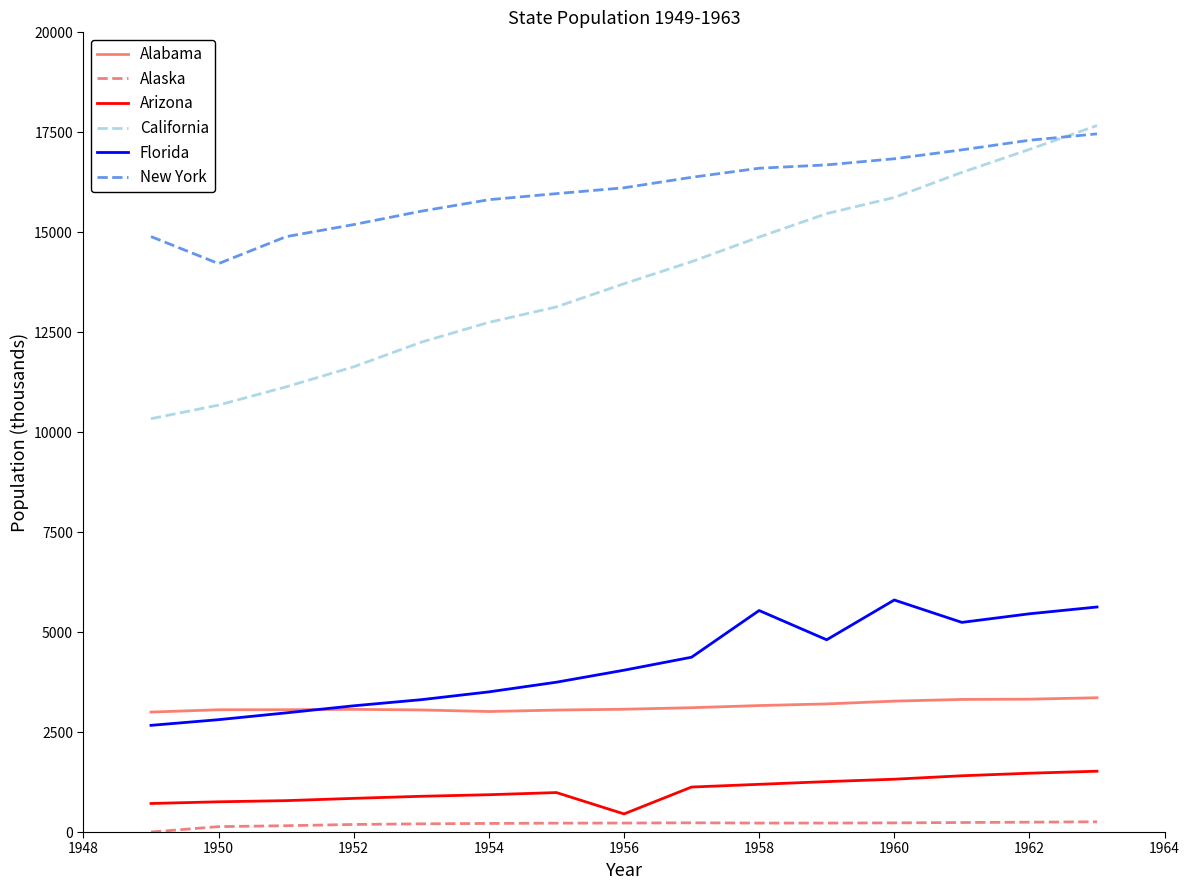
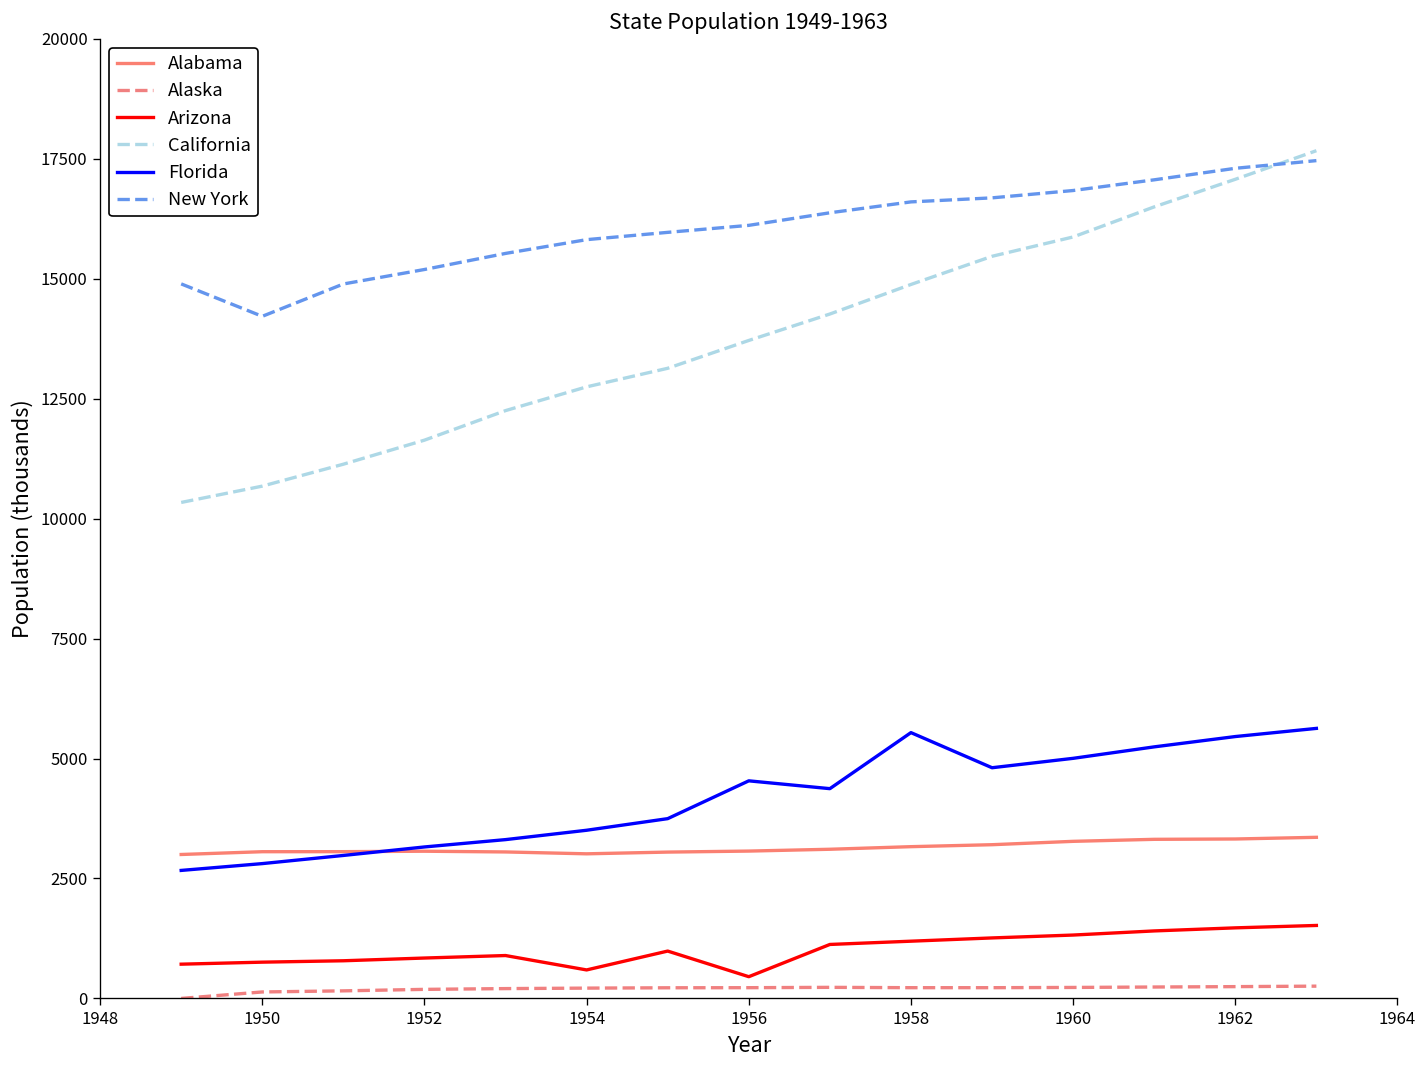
Arizona, 1954: 900 -> 600
Florida, 1956: 4000 -> 4500
Florida, 1960: 5800 -> 5000
